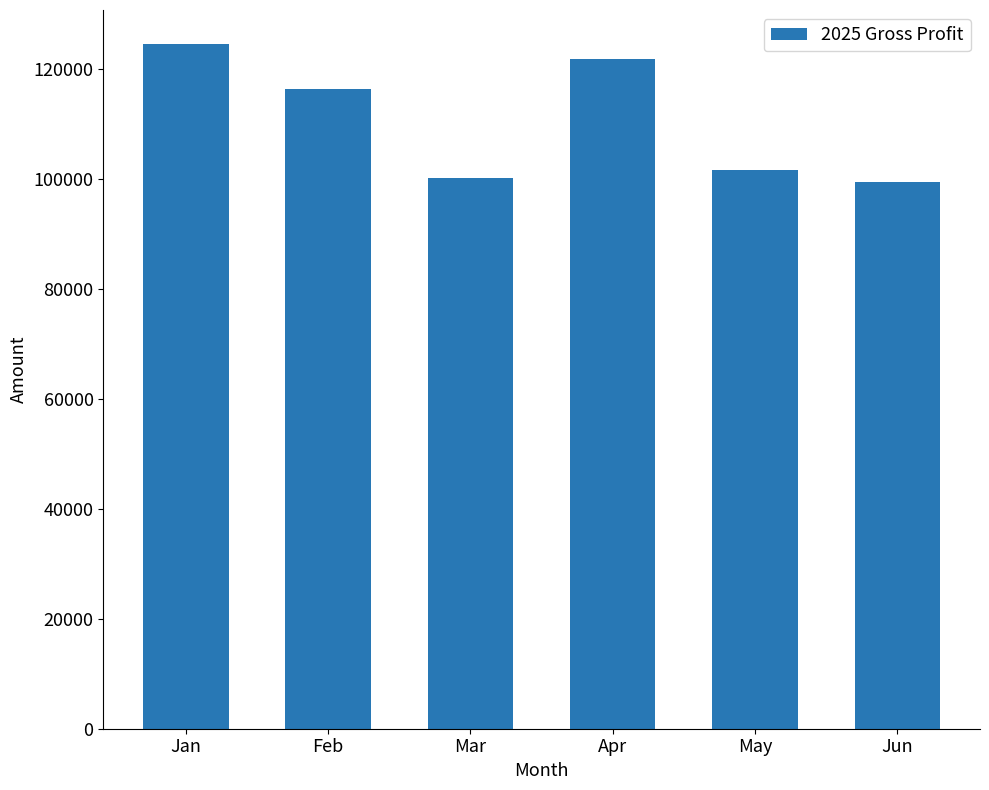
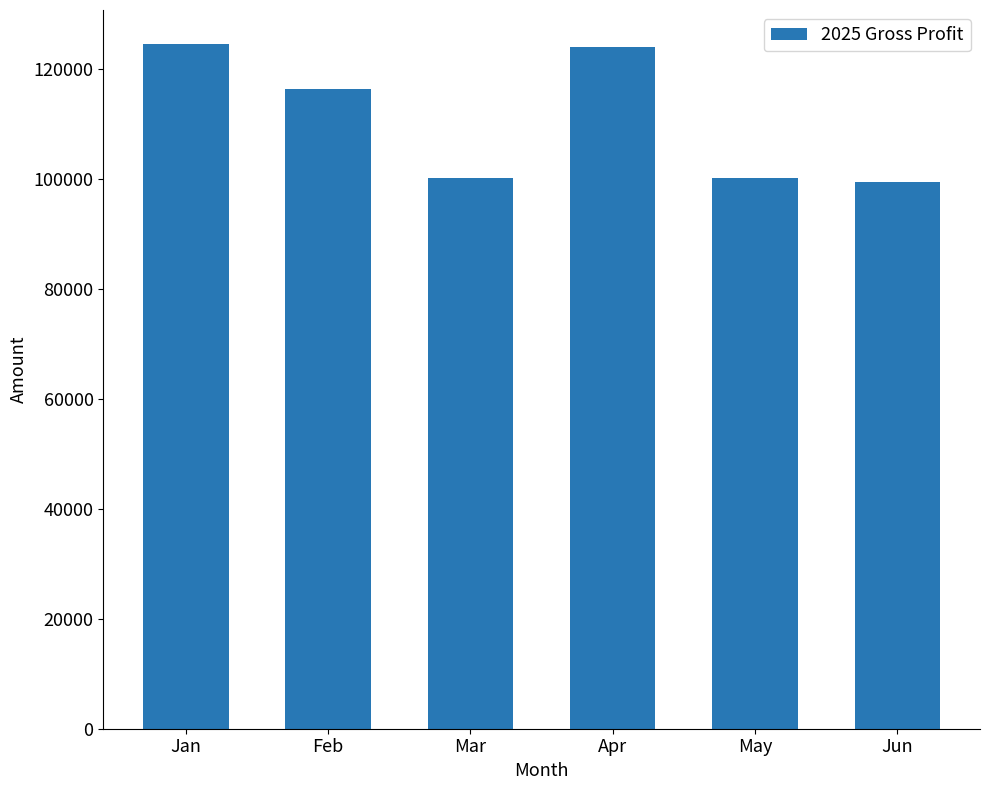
Apr: 122000 -> 124000
May: 102000 -> 100000
